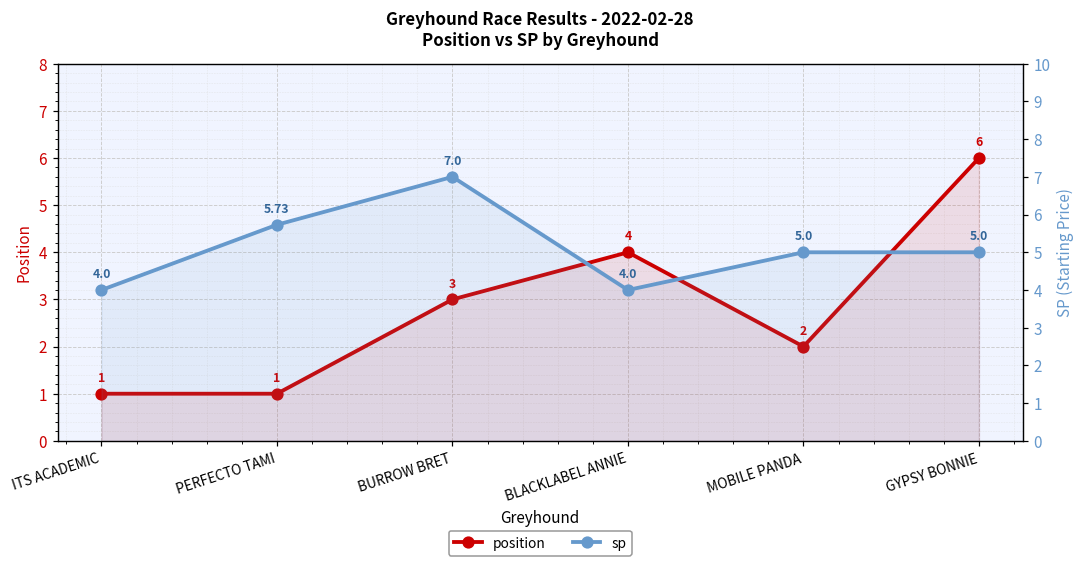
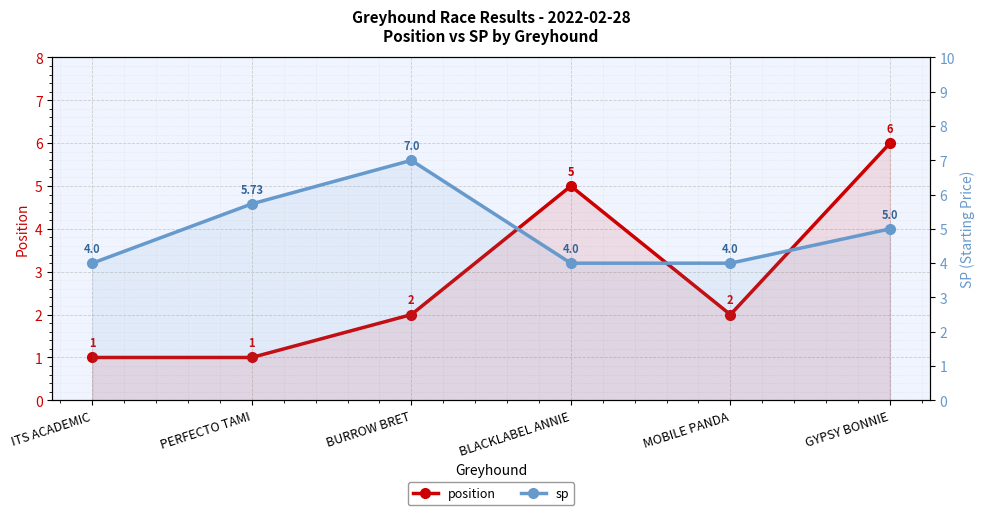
position, BURROW BRET: 3 -> 2
position, BLACKLABEL ANNIE: 4 -> 5
sp, MOBILE PANDA: 5.0 -> 4.0
